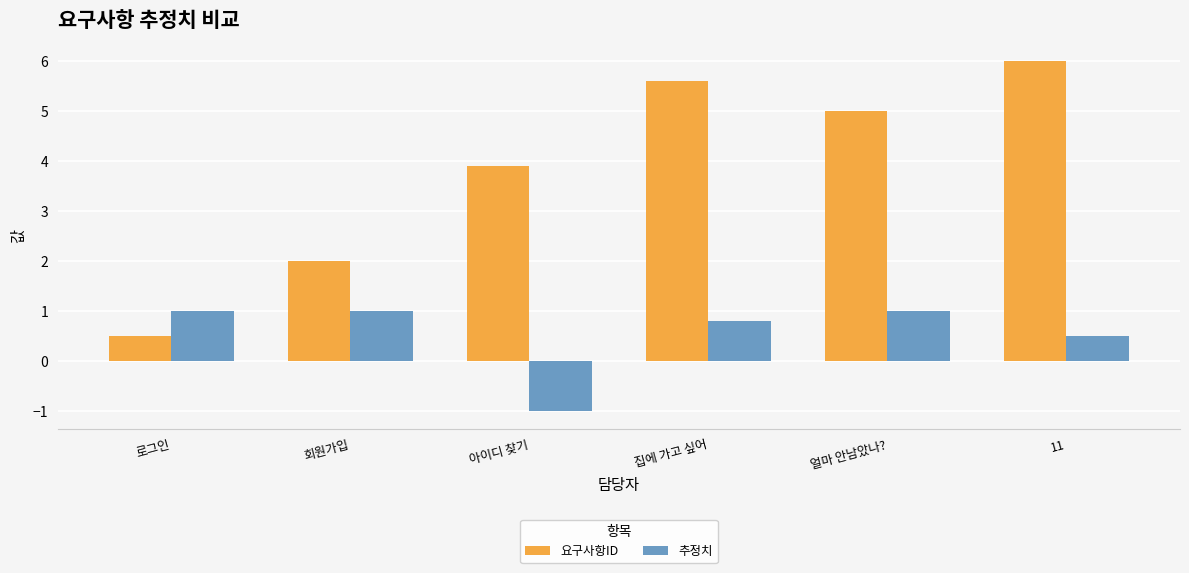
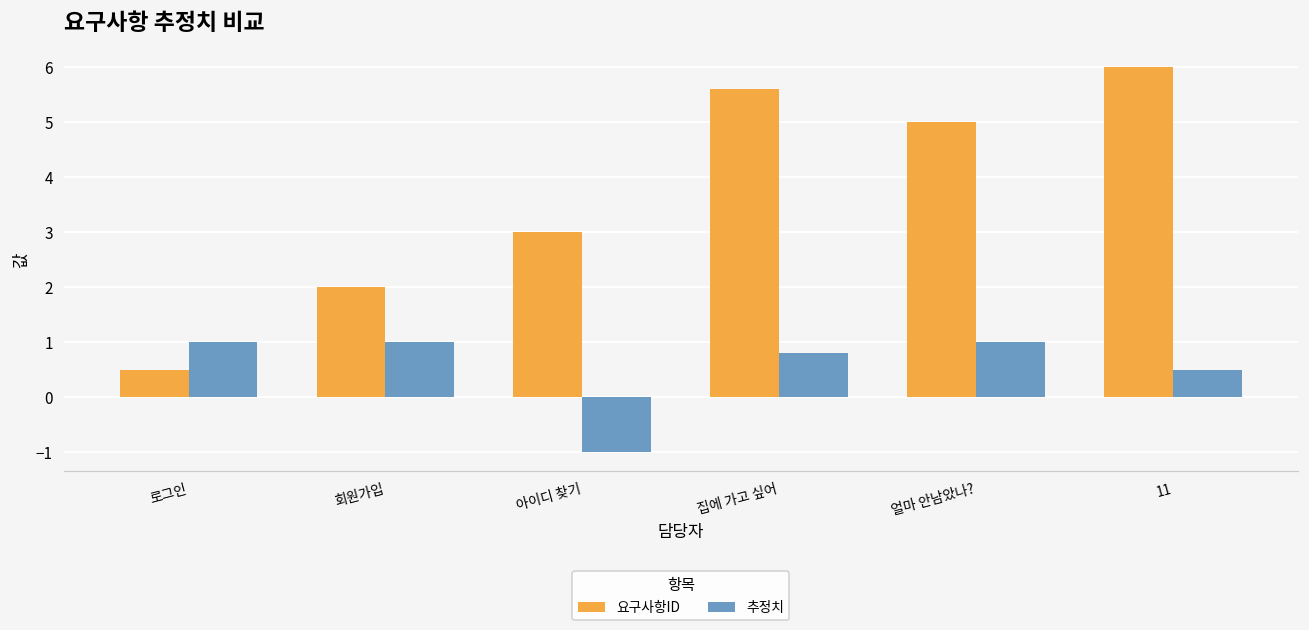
요구사항ID, 아이디 찾기: 3.9 -> 3.0
